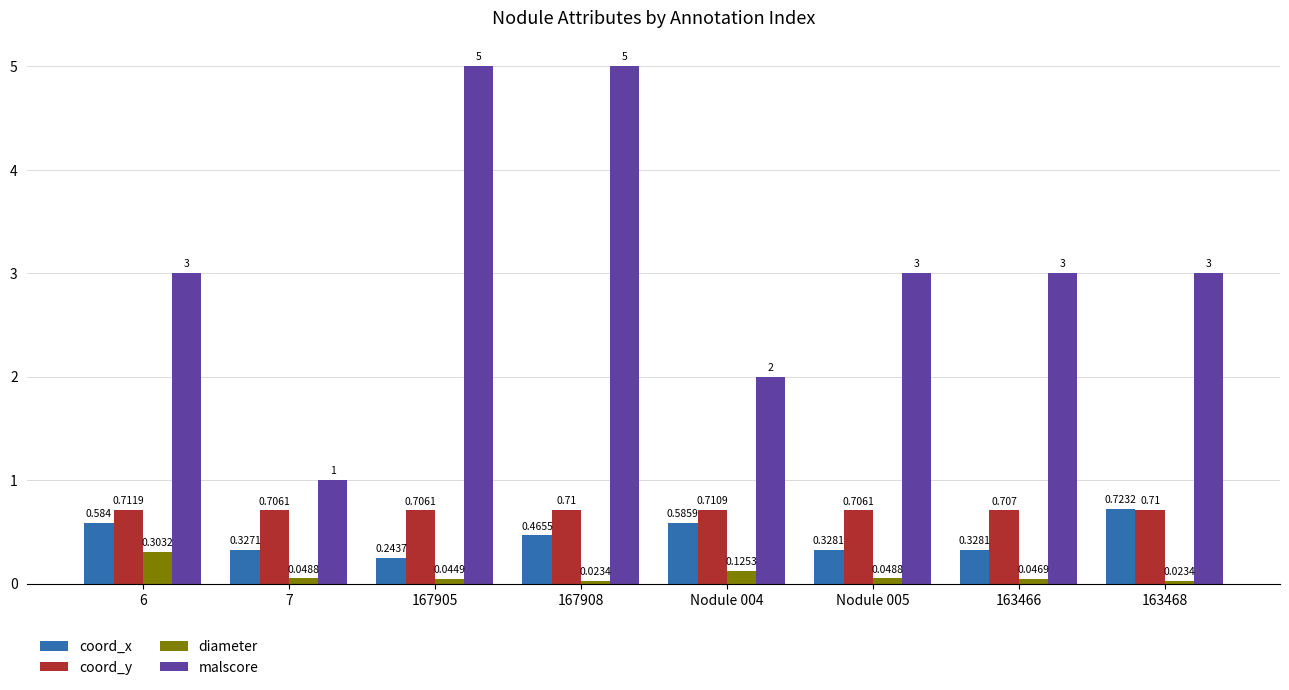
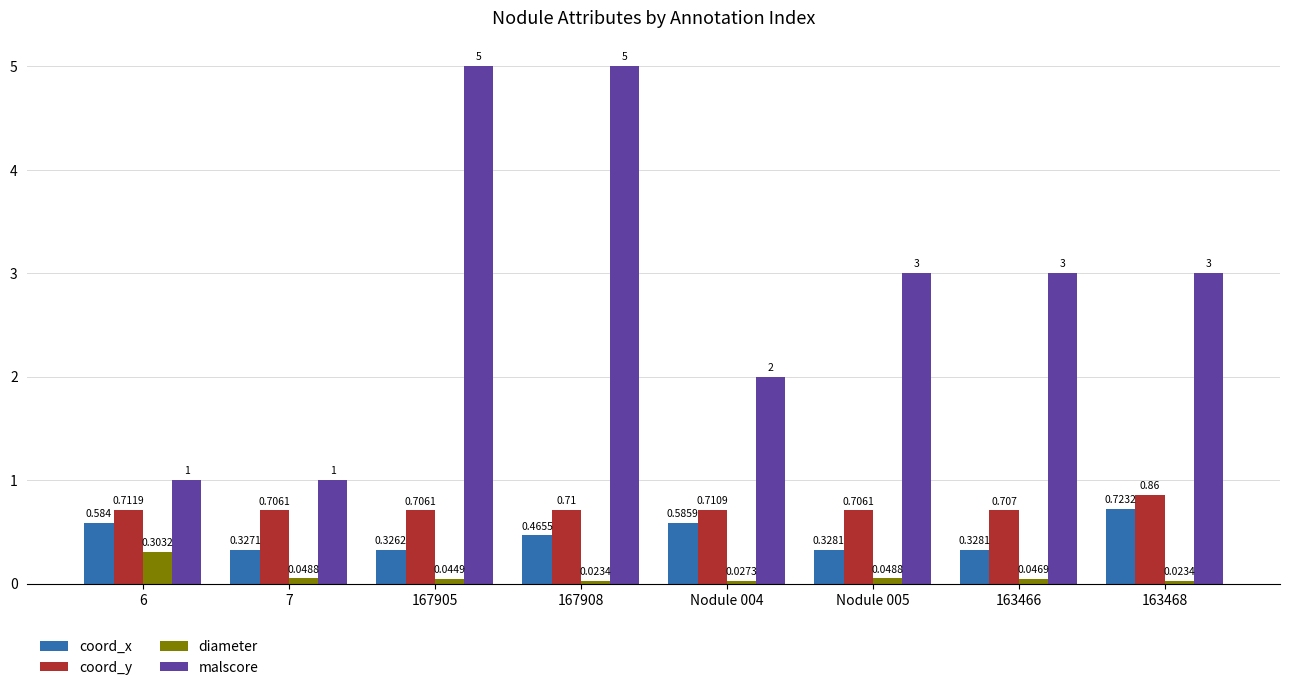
malscore, 6: 3 -> 1
coord_x, 167905: 0.2437 -> 0.3262
diameter, Nodule 004: 0.1253 -> 0.0273
coord_y, 163468: 0.71 -> 0.86
